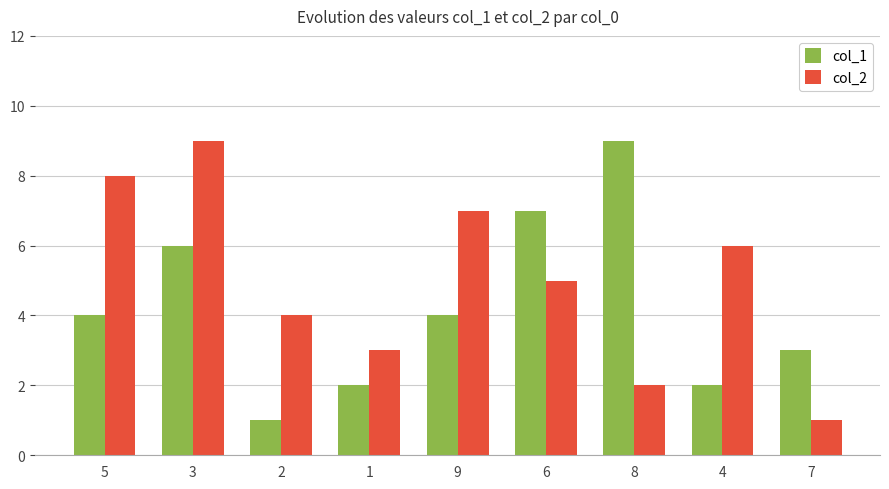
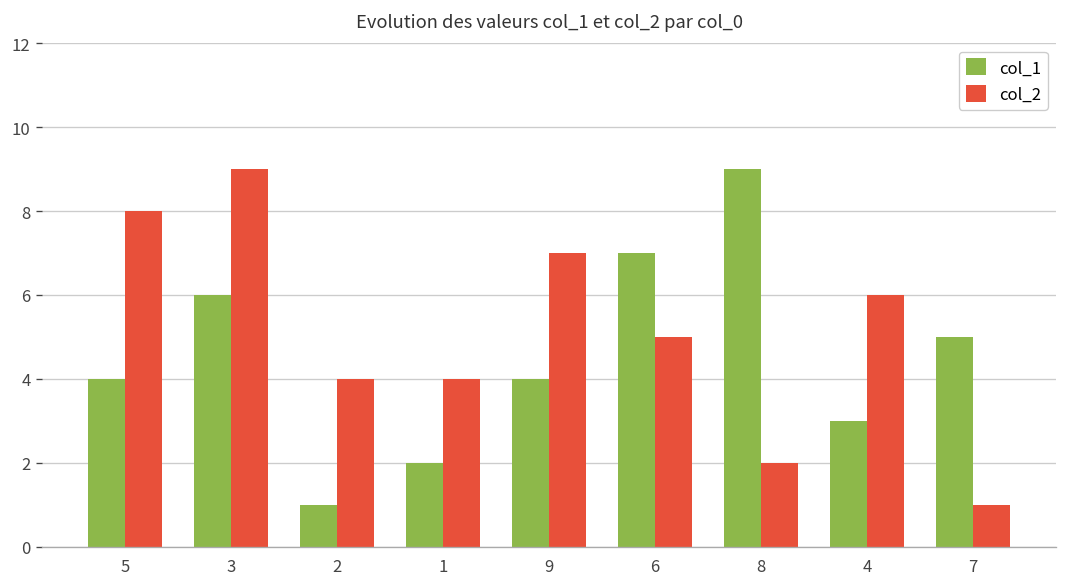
col_2, 1: 3 -> 4
col_1, 4: 2 -> 3
col_1, 7: 3 -> 5
